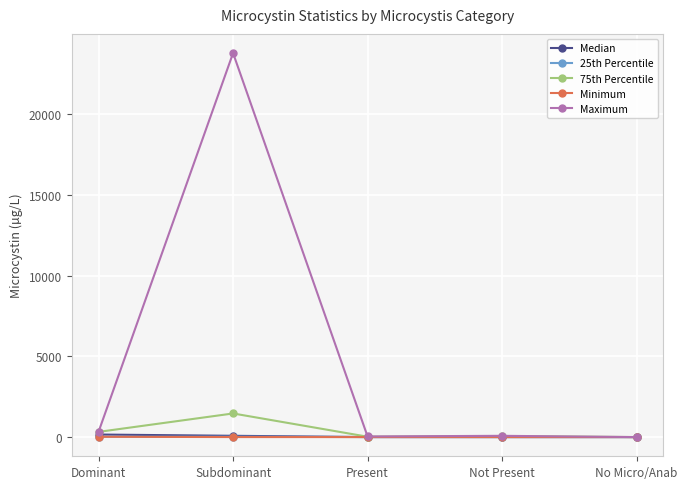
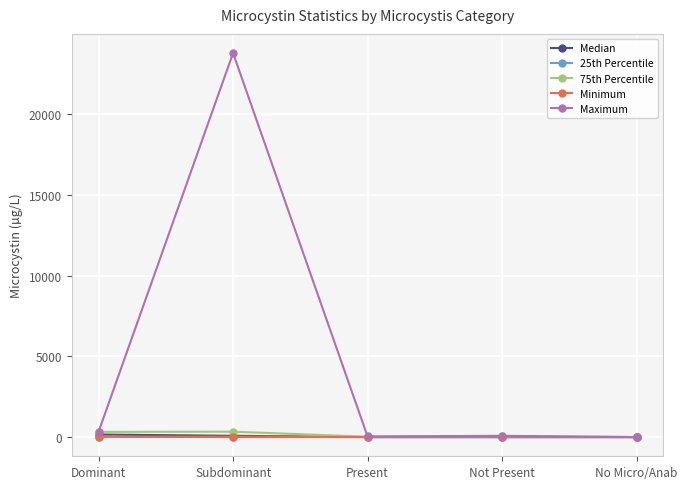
75th Percentile, Subdominant: 1500 -> 300
